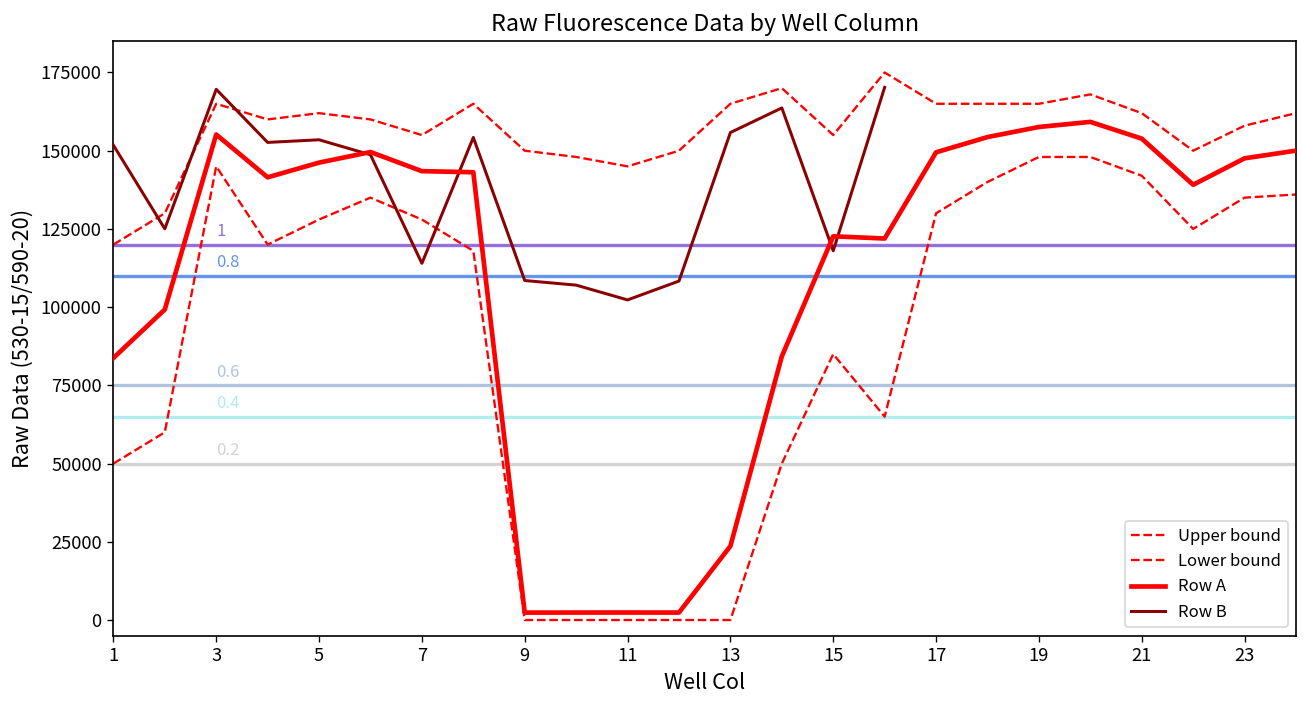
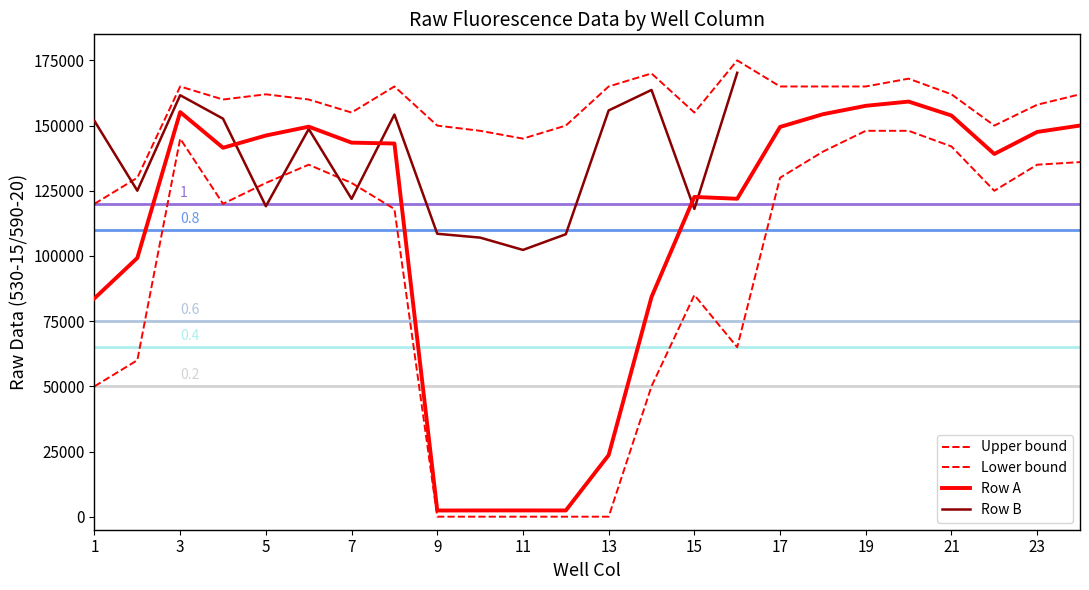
Row B, 3: 170000 -> 162000
Row B, 5: 153000 -> 119000
Row B, 7: 114000 -> 122000
